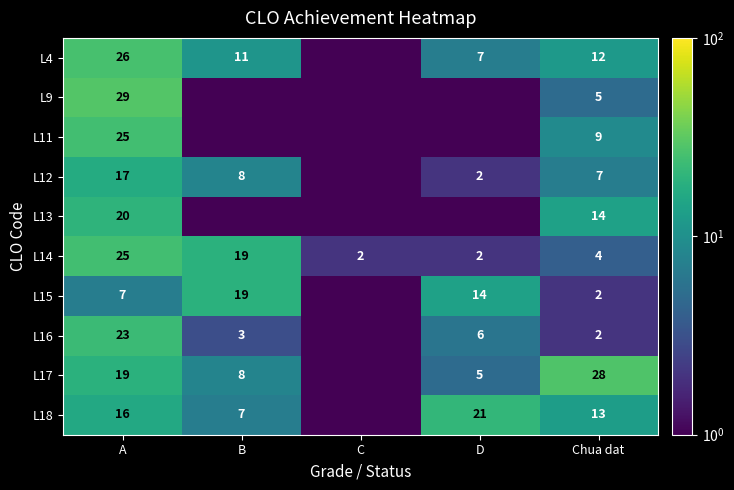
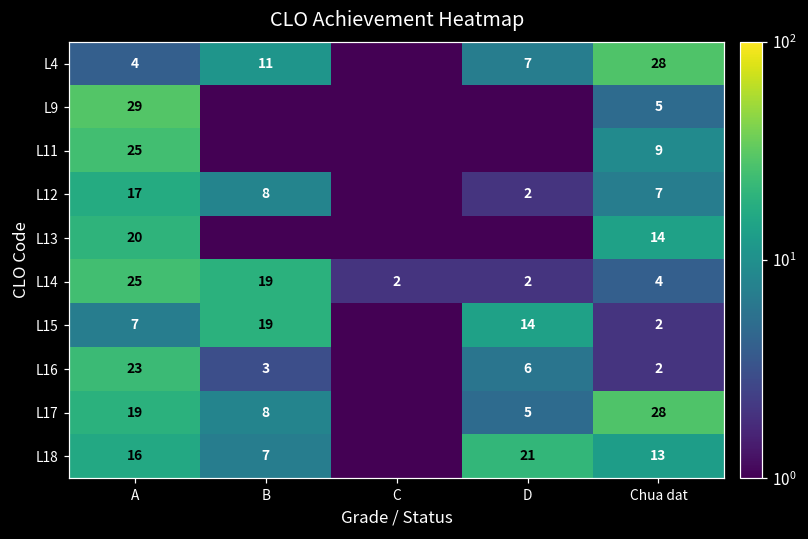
L4, A: 26 -> 4
L4, Chua dat: 12 -> 28
